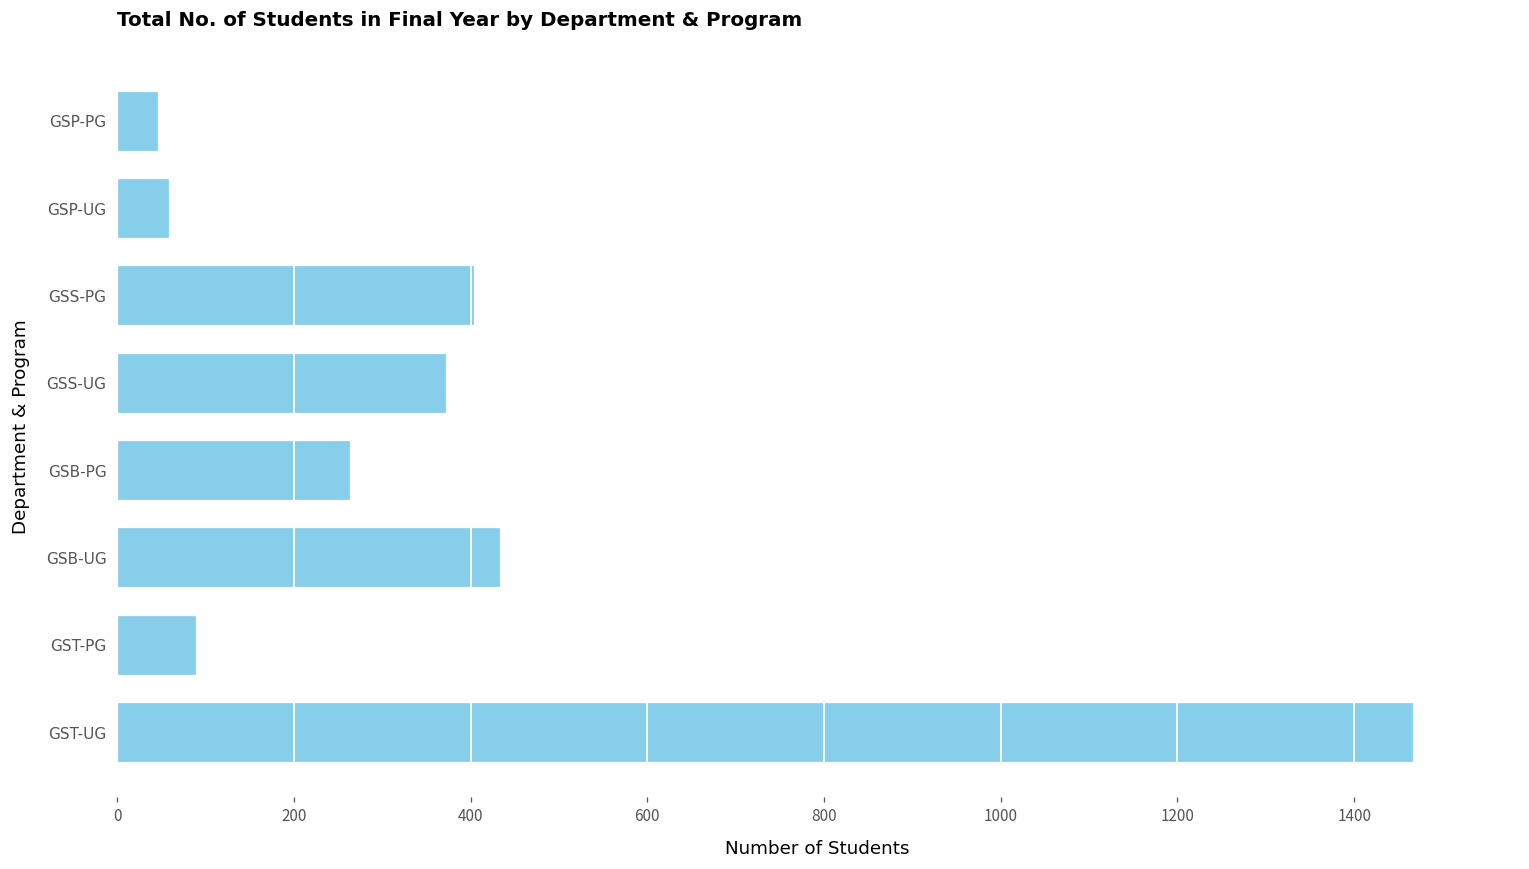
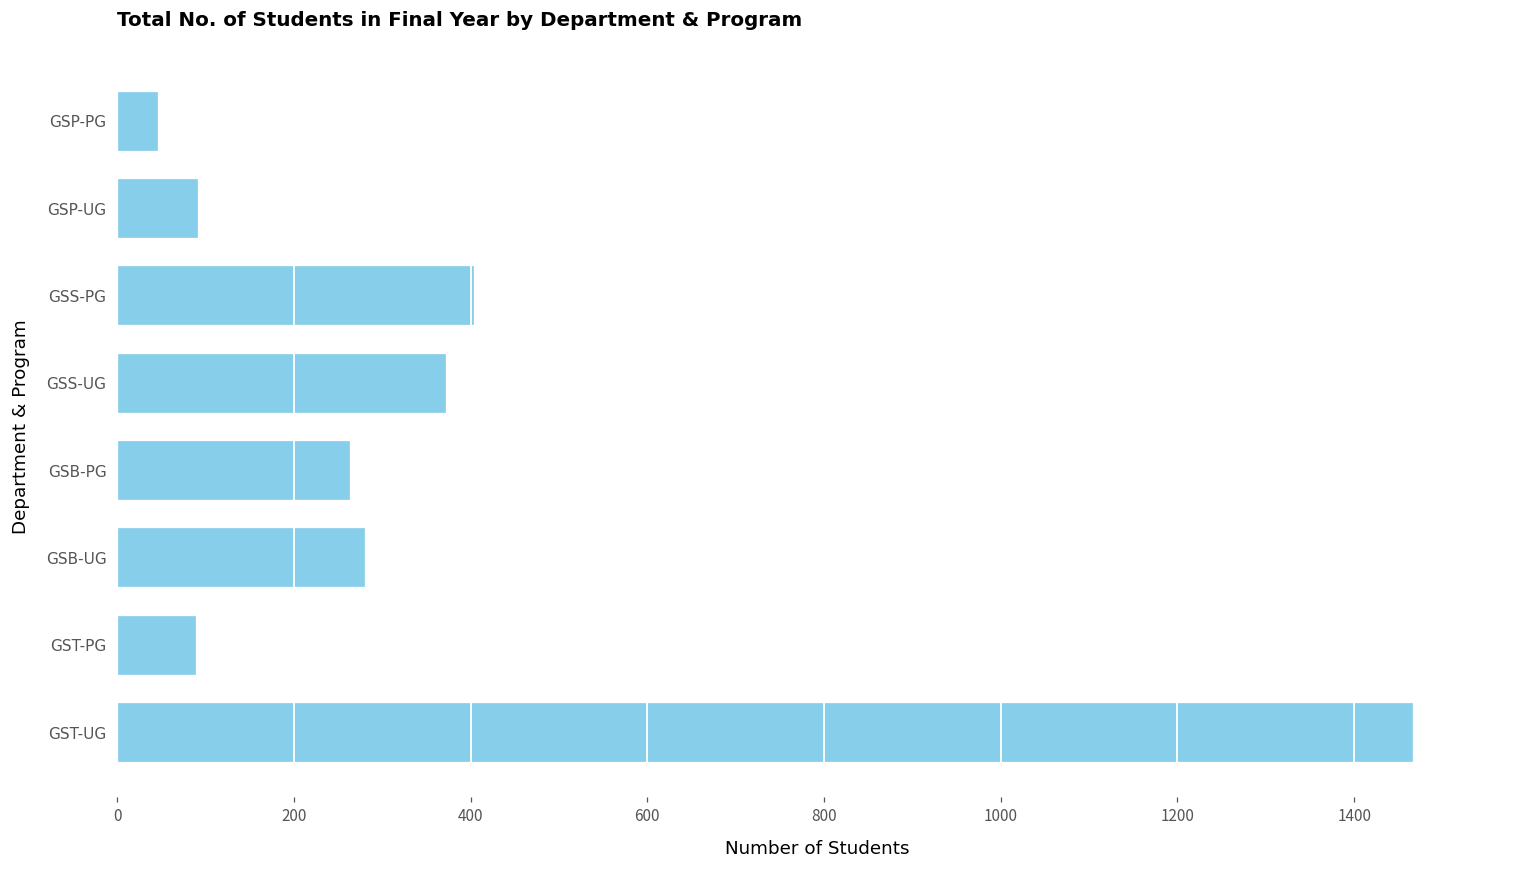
GSP-UG: 60 -> 90
GSB-UG: 440 -> 280
